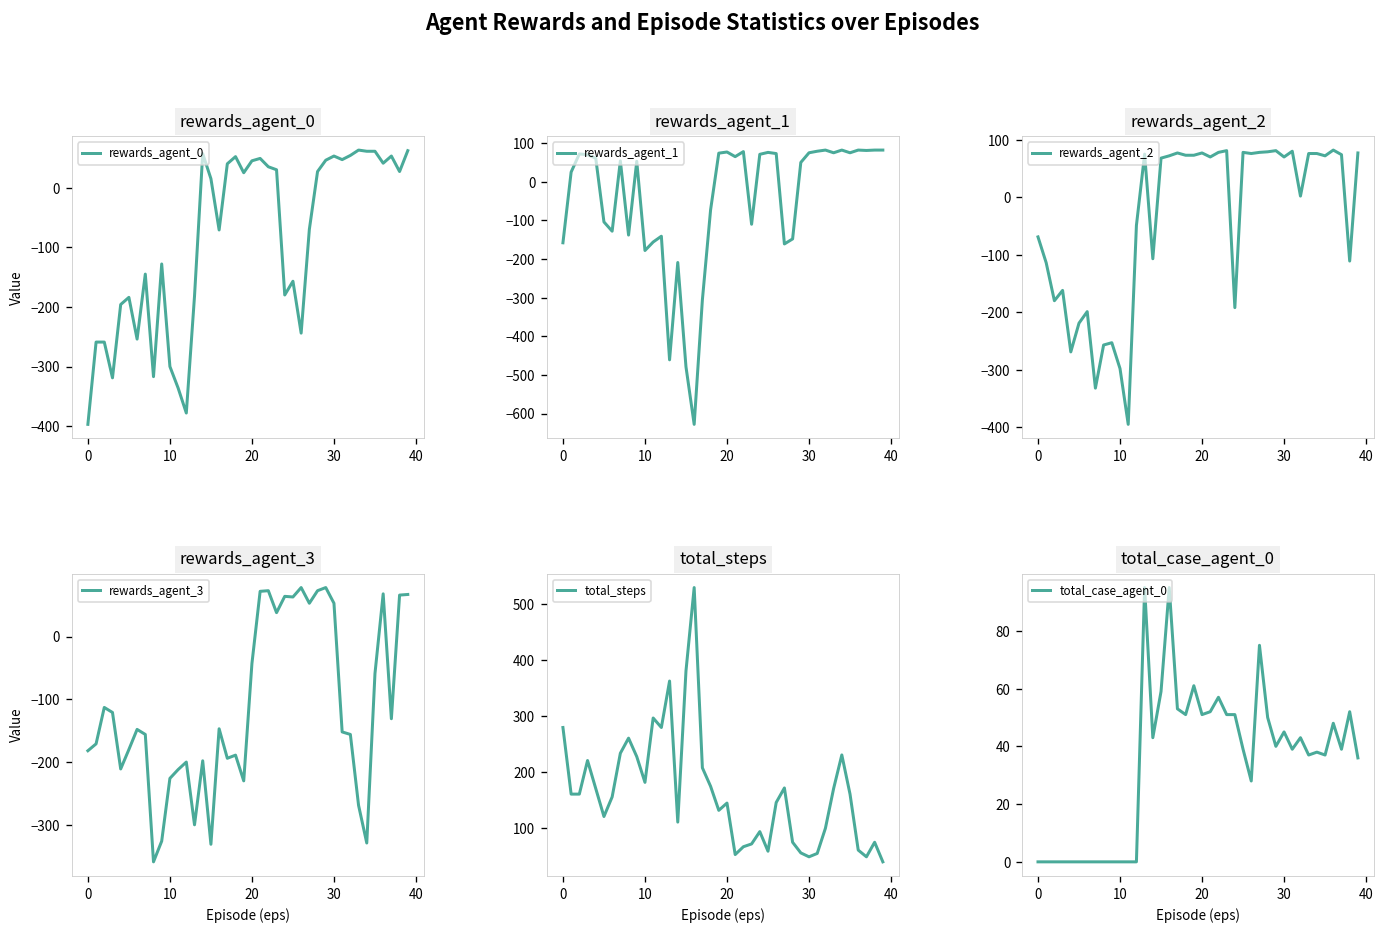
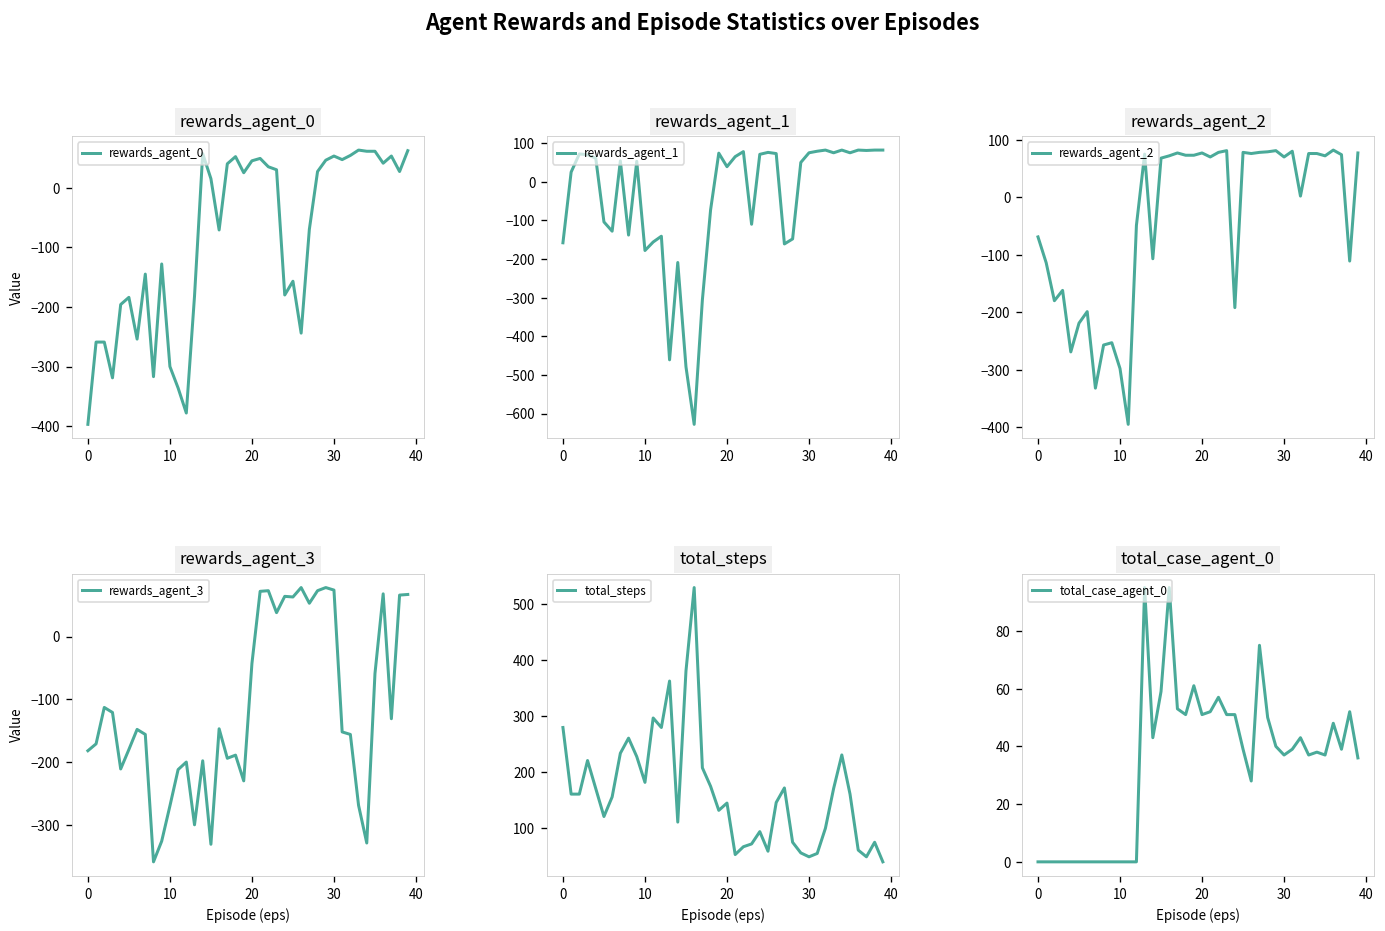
rewards_agent_1, 20: 80 -> 40
rewards_agent_3, 10: -230 -> -270
rewards_agent_3, 30: 50 -> 70
total_case_agent_0, 30: 45 -> 37
